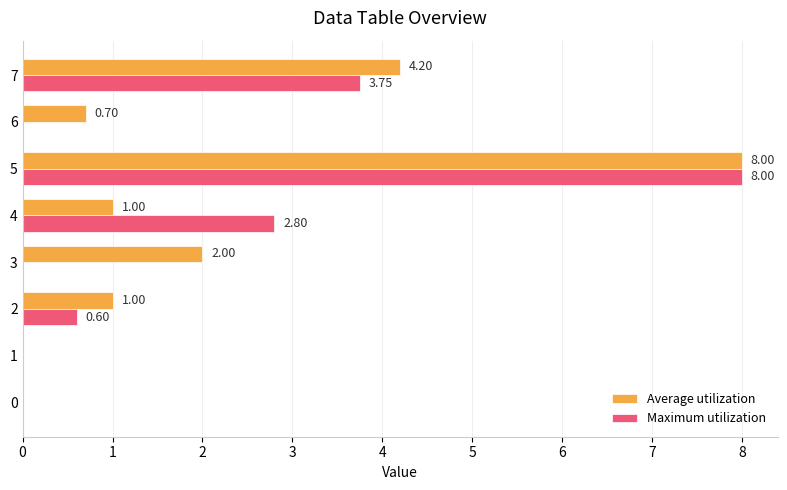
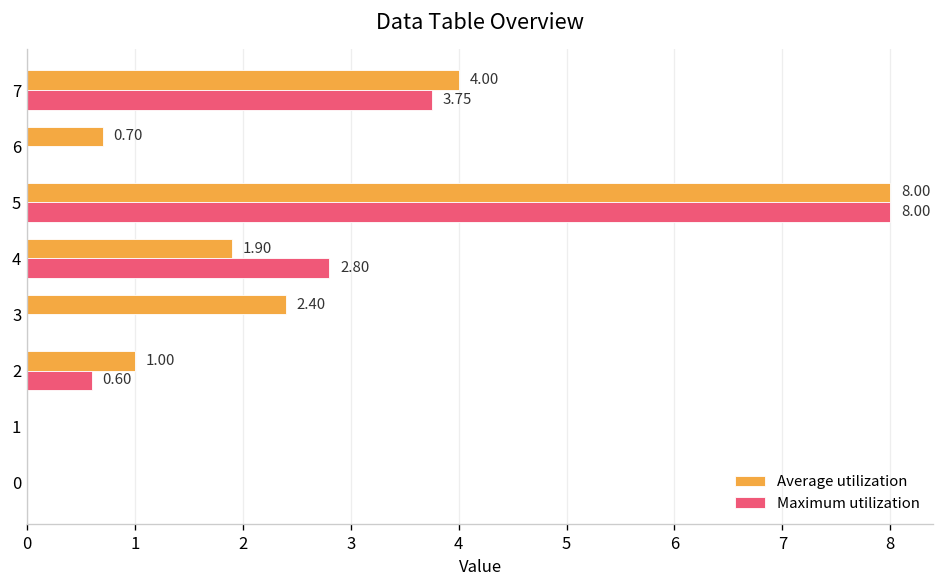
Average utilization, 7: 4.20 -> 4.00
Average utilization, 4: 1.00 -> 1.90
Average utilization, 3: 2.00 -> 2.40
